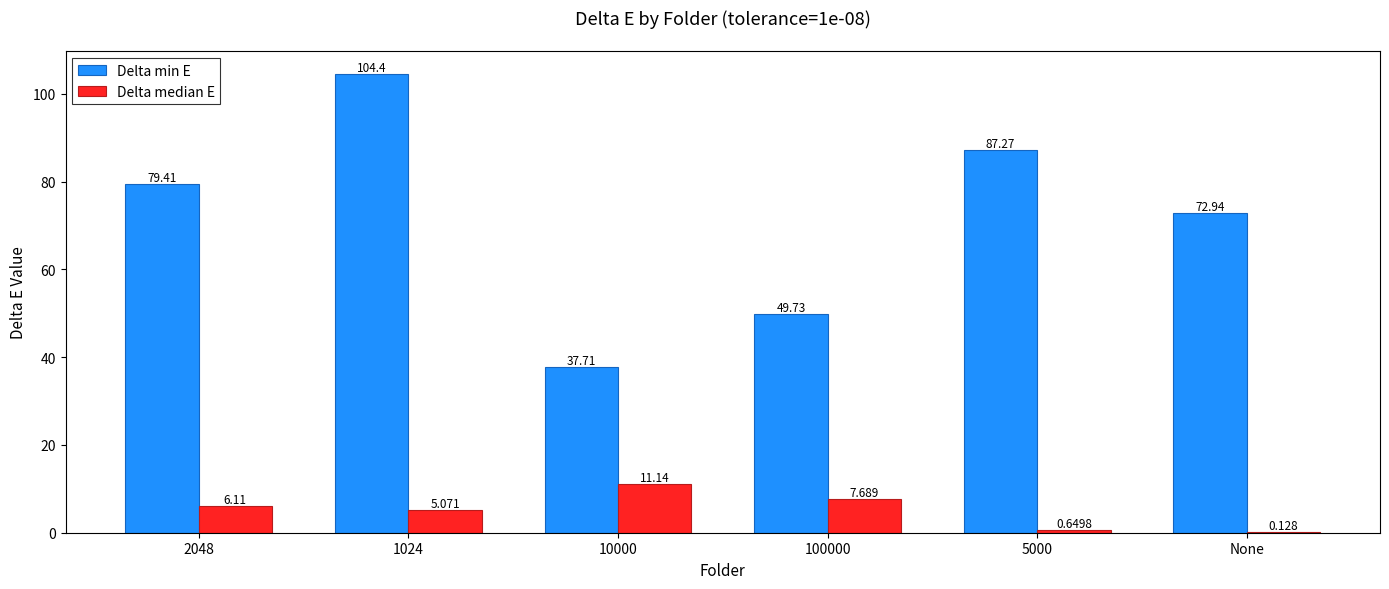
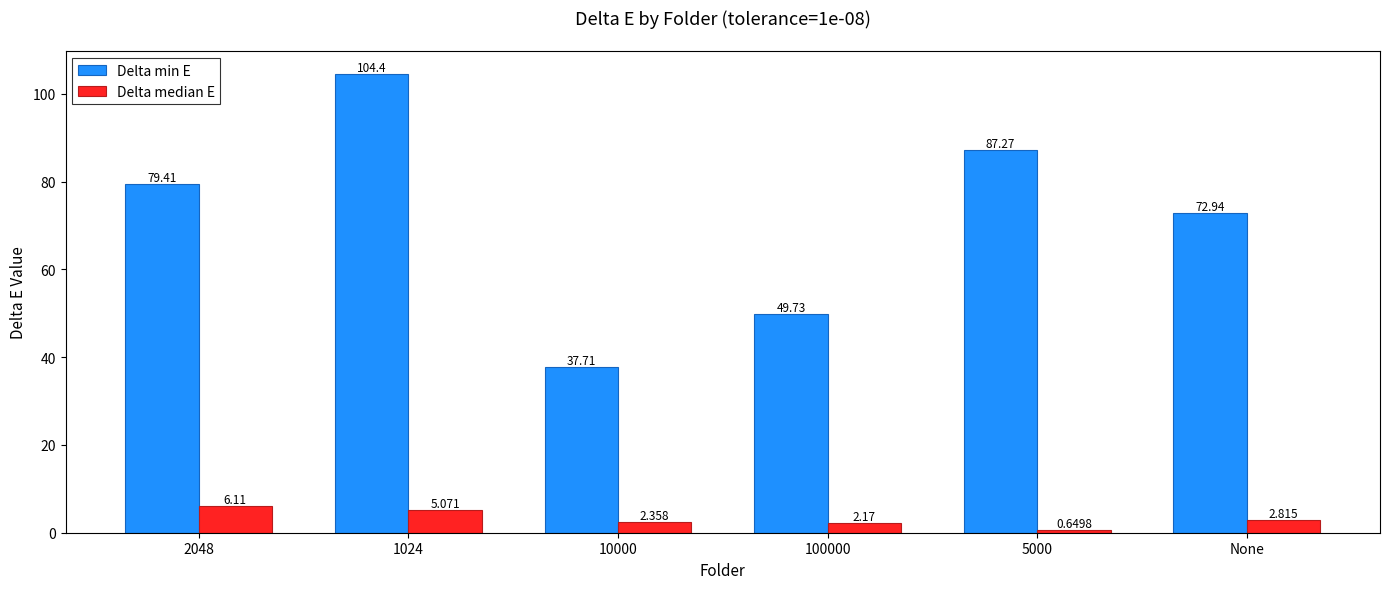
Delta median E, 10000: 11.14 -> 2.358
Delta median E, 100000: 7.689 -> 2.17
Delta median E, None: 0.128 -> 2.815
